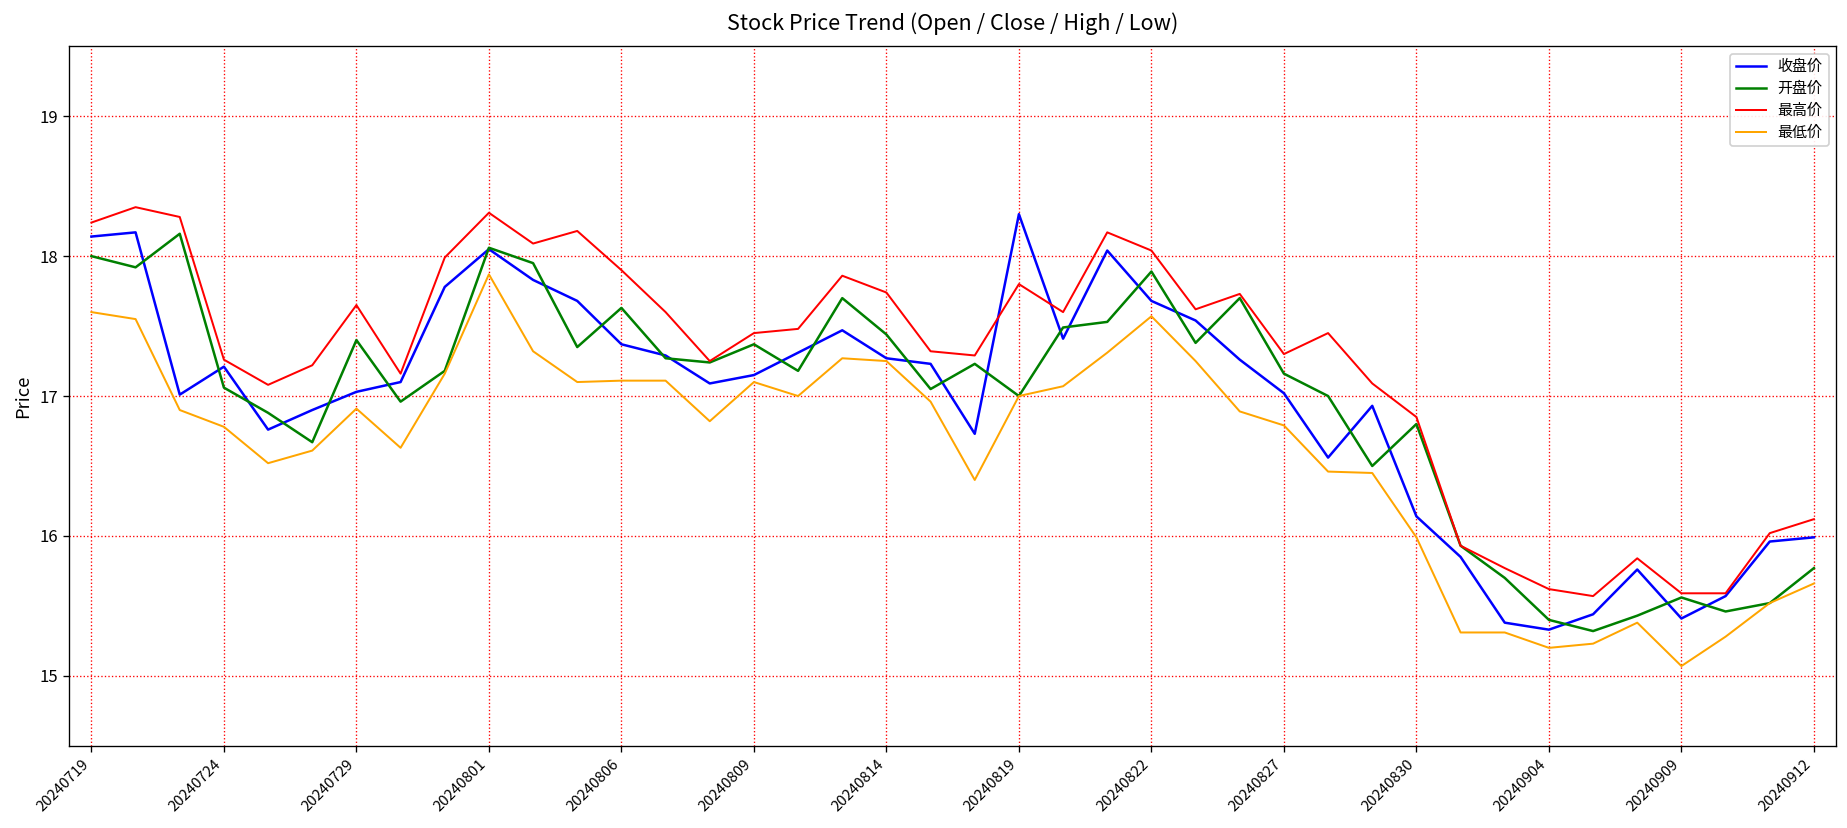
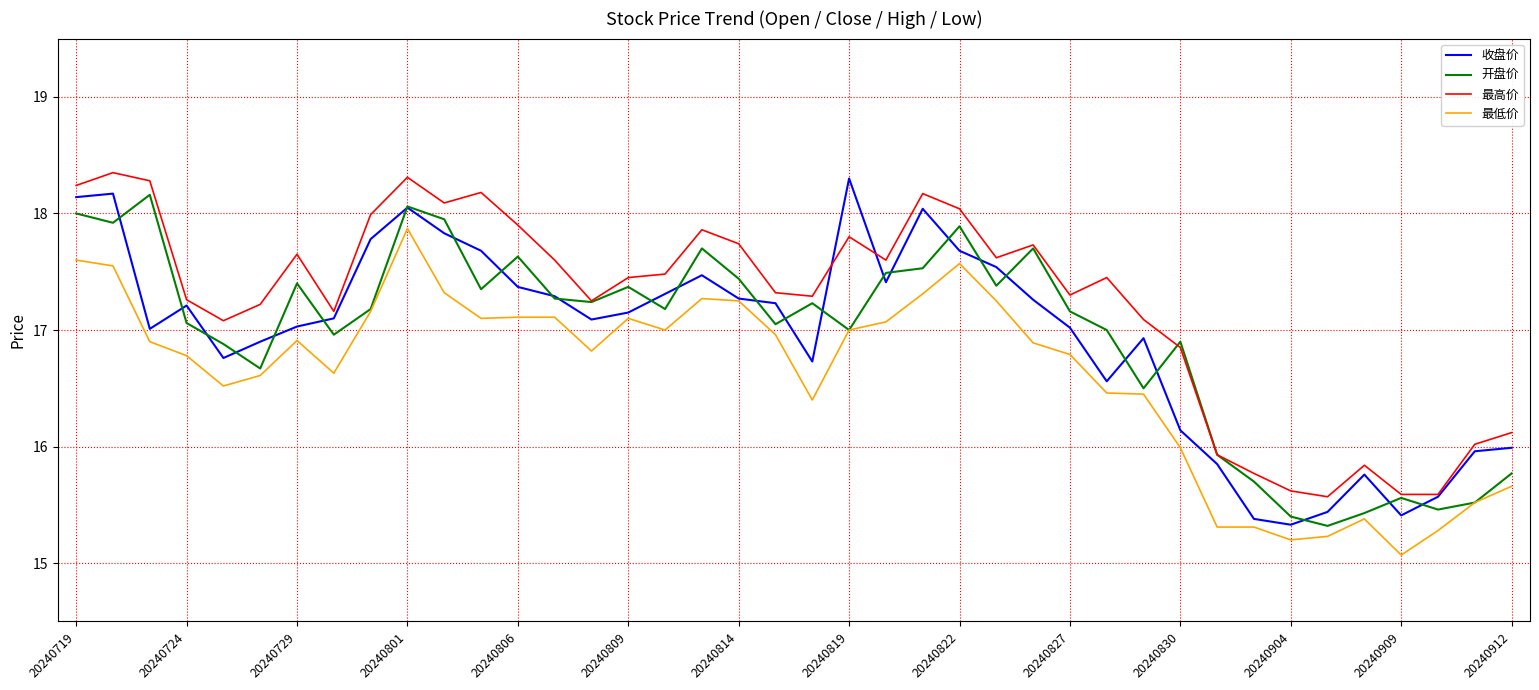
开盘价, 20240830: 16.8 -> 16.9
